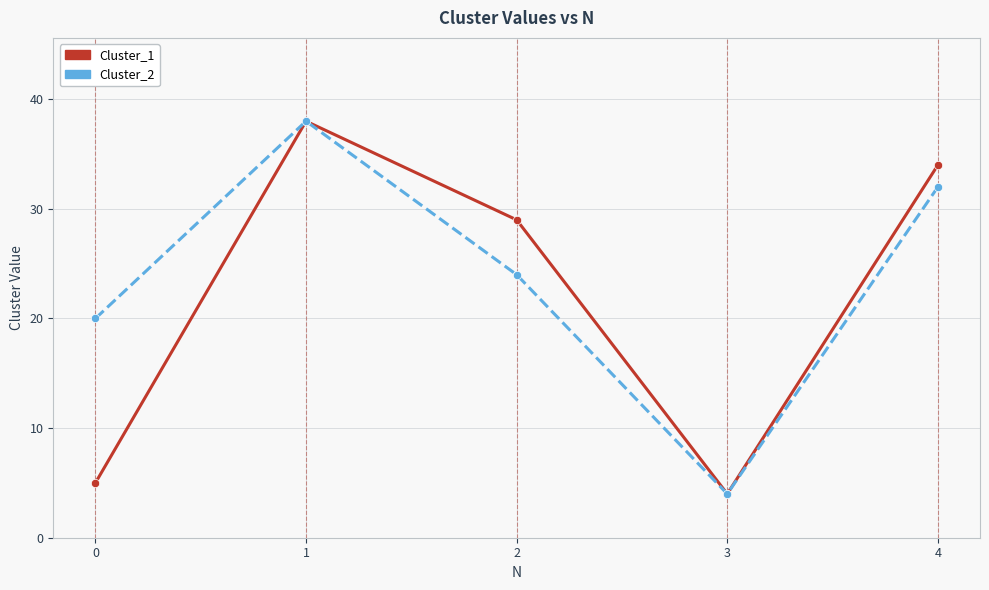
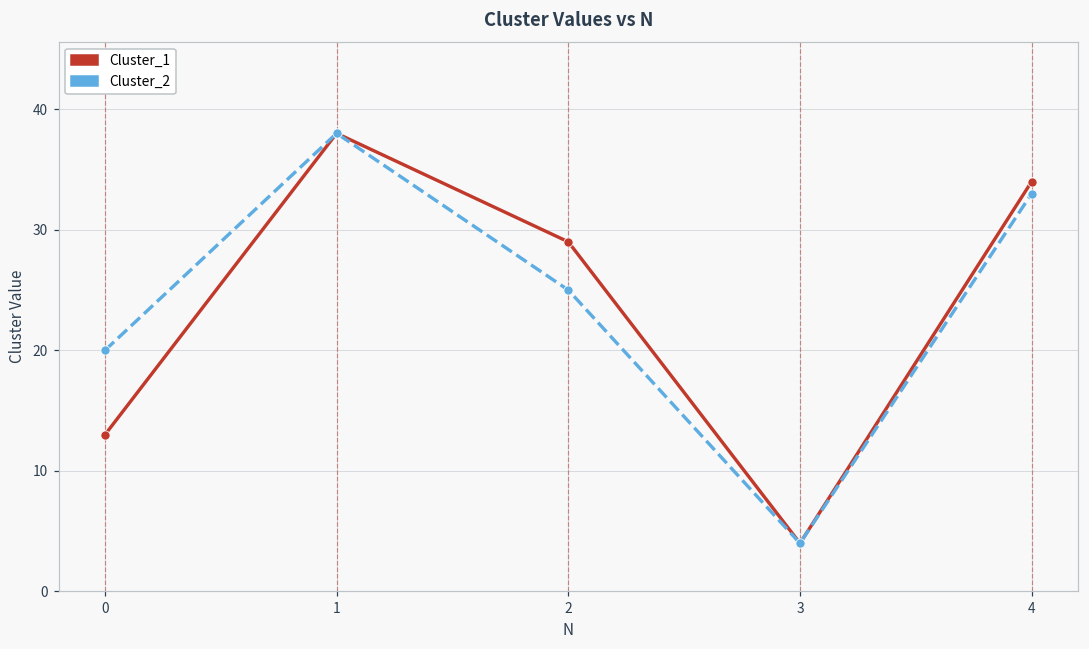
Cluster_1, 0: 5 -> 13
Cluster_2, 2: 24 -> 25
Cluster_2, 4: 32 -> 33
